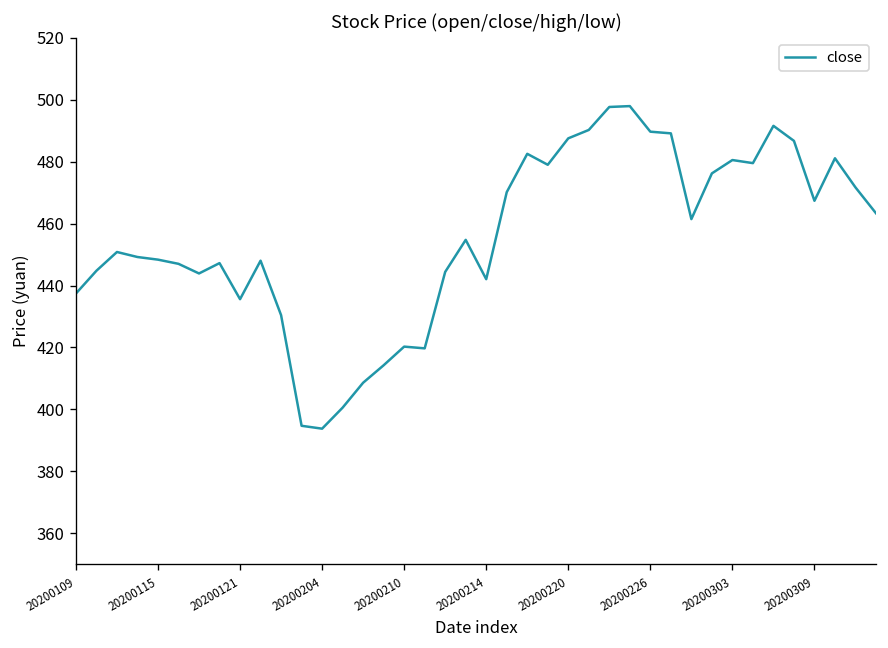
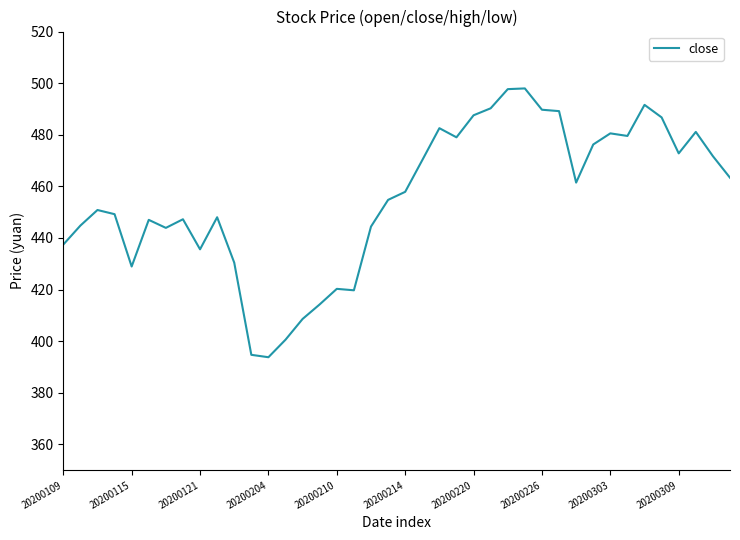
20200115: 448 -> 429
20200214: 442 -> 458
20200309: 467 -> 473
